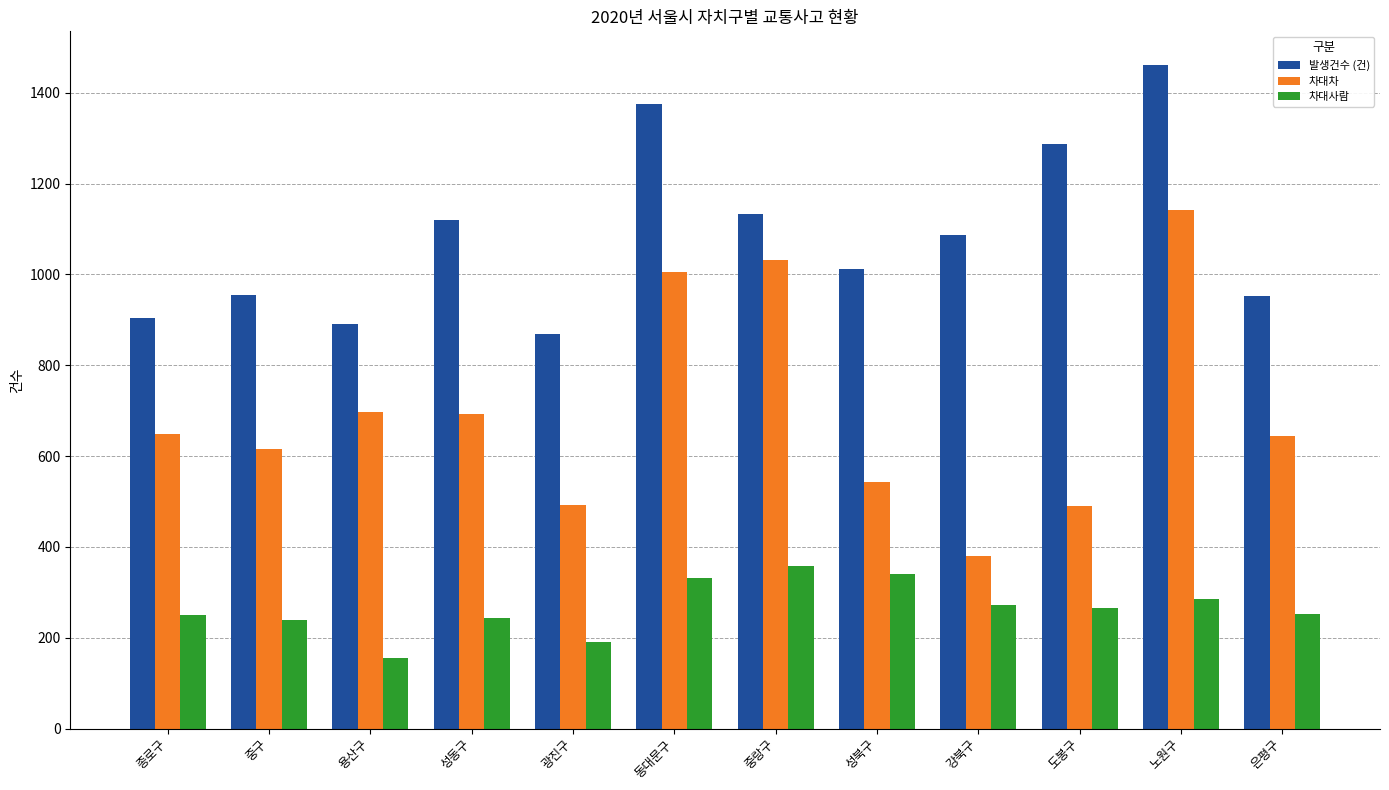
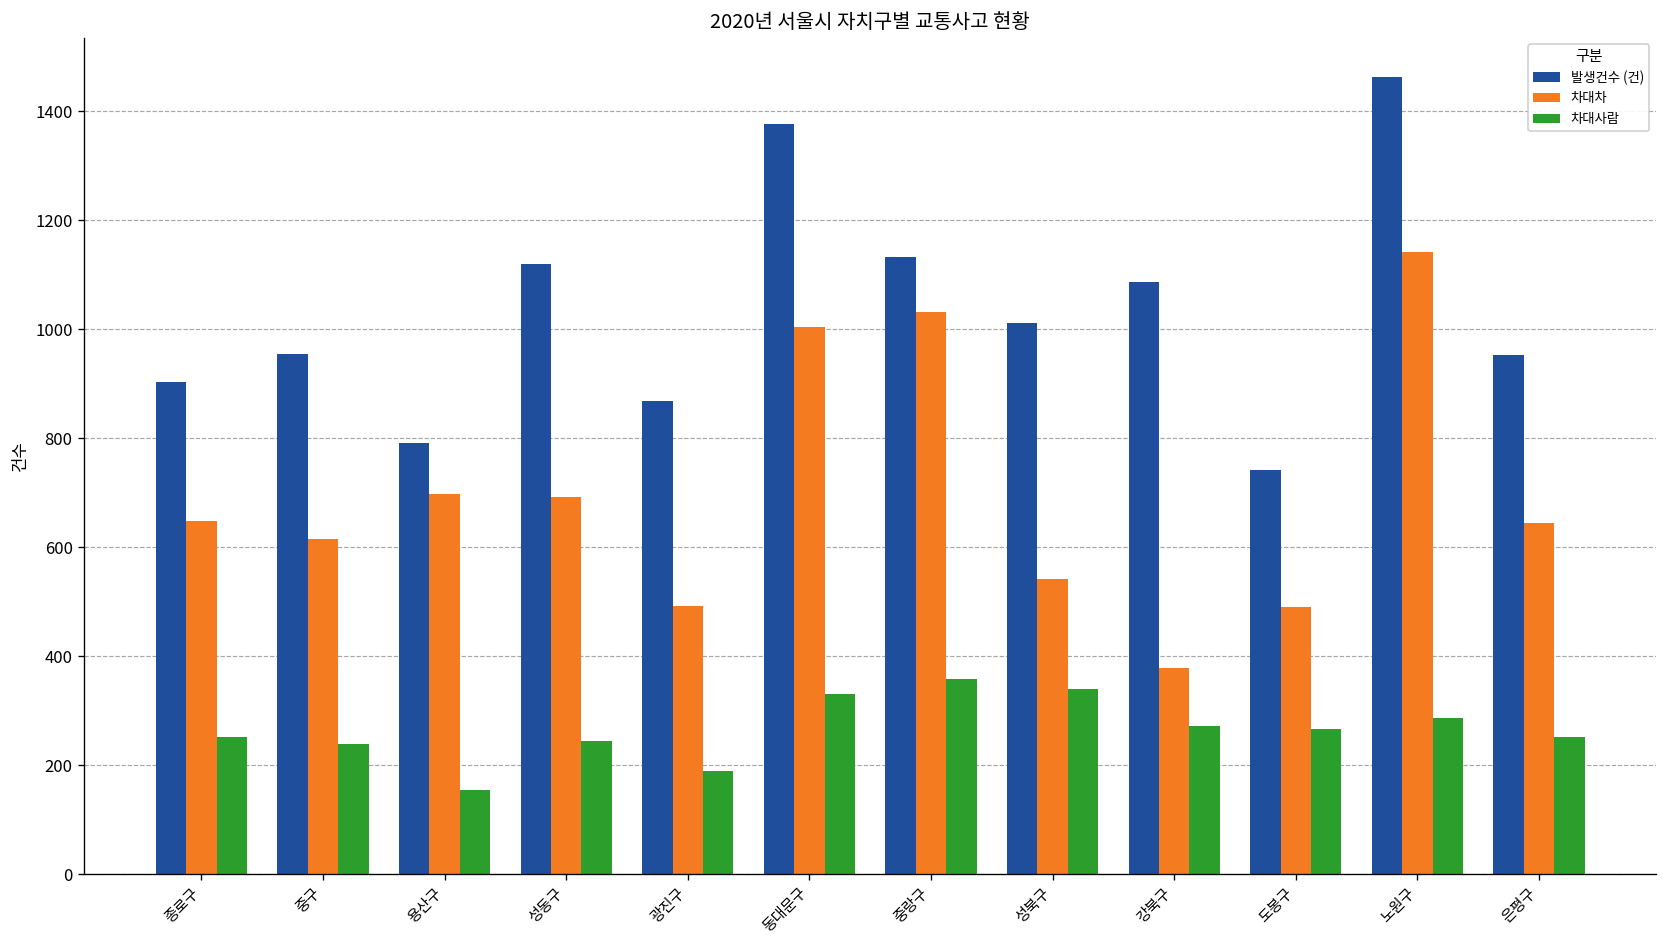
발생건수 (건), 용산구: 890 -> 790
발생건수 (건), 도봉구: 1290 -> 740
